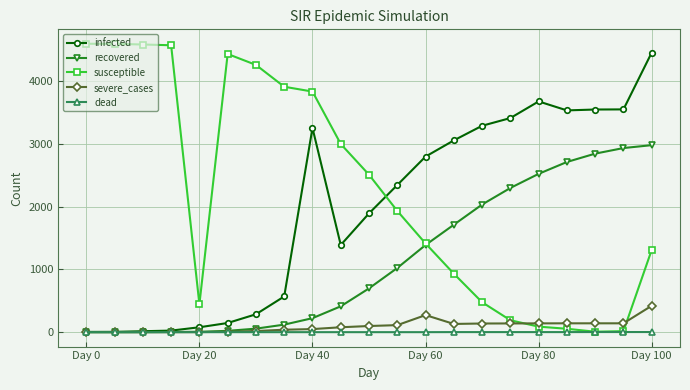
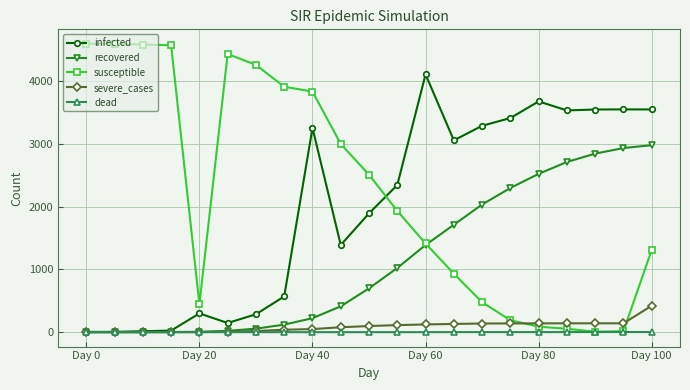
infected, Day 20: 100 -> 300
infected, Day 60: 2800 -> 4100
severe_cases, Day 60: 300 -> 100
infected, Day 100: 4500 -> 3500
